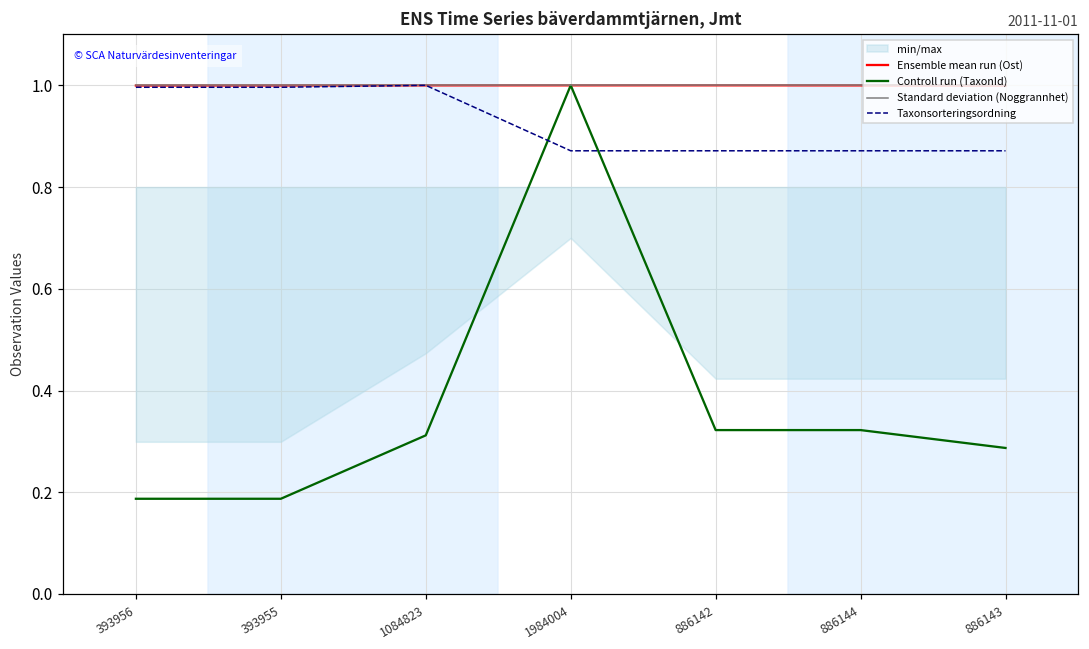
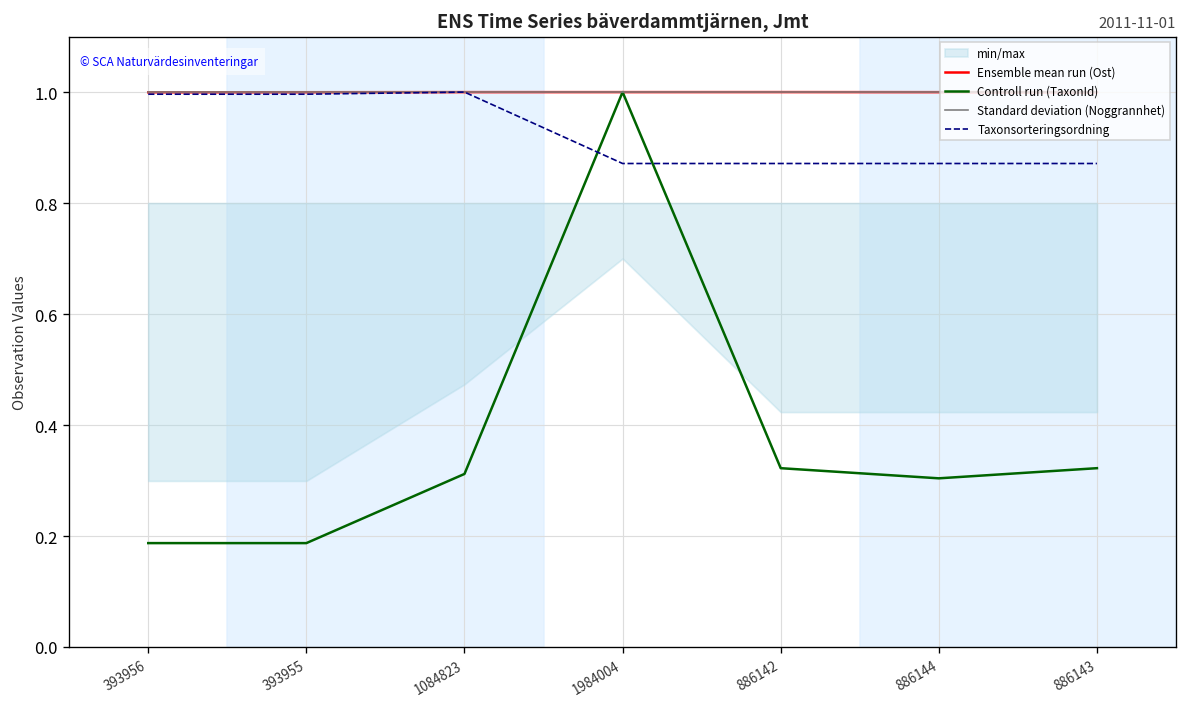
Controll run (TaxonId), 886144: 0.32 -> 0.30
Controll run (TaxonId), 886143: 0.29 -> 0.32
